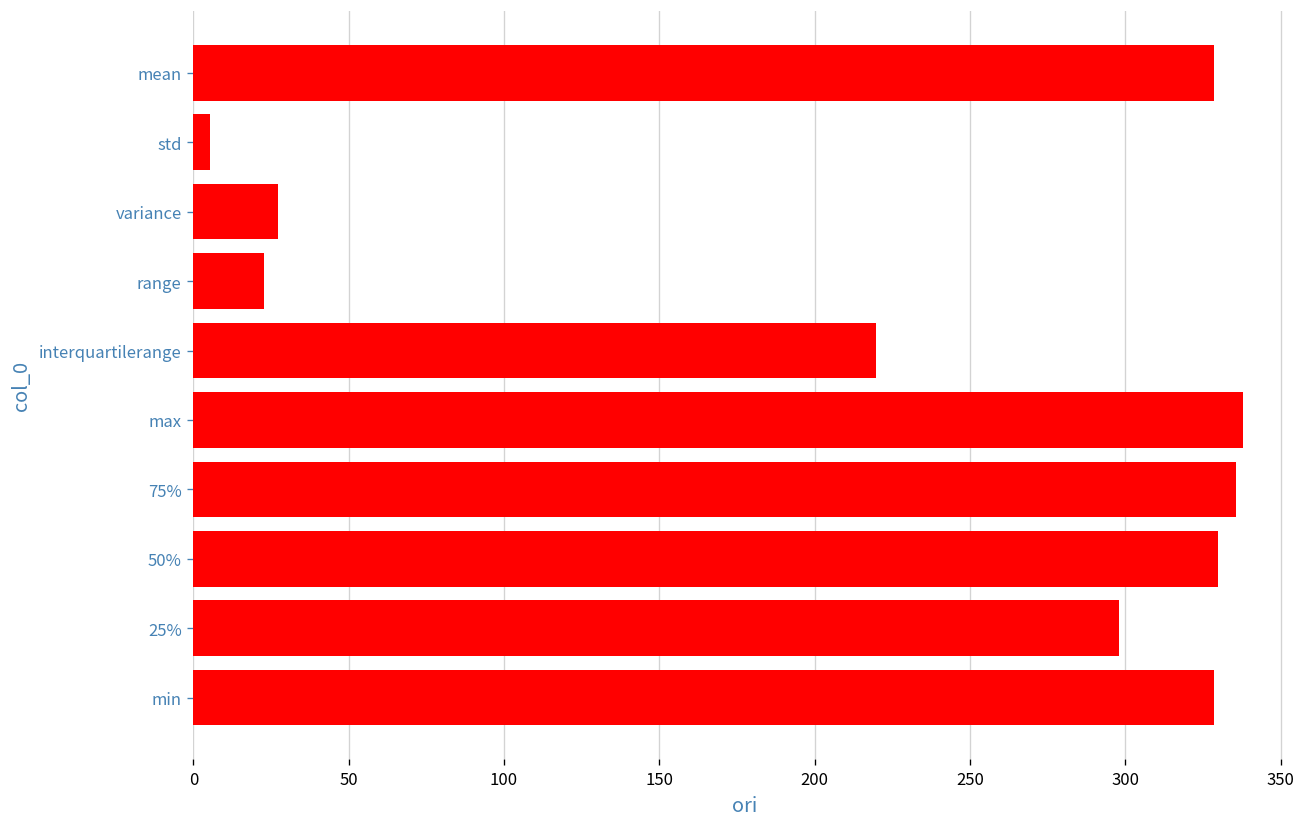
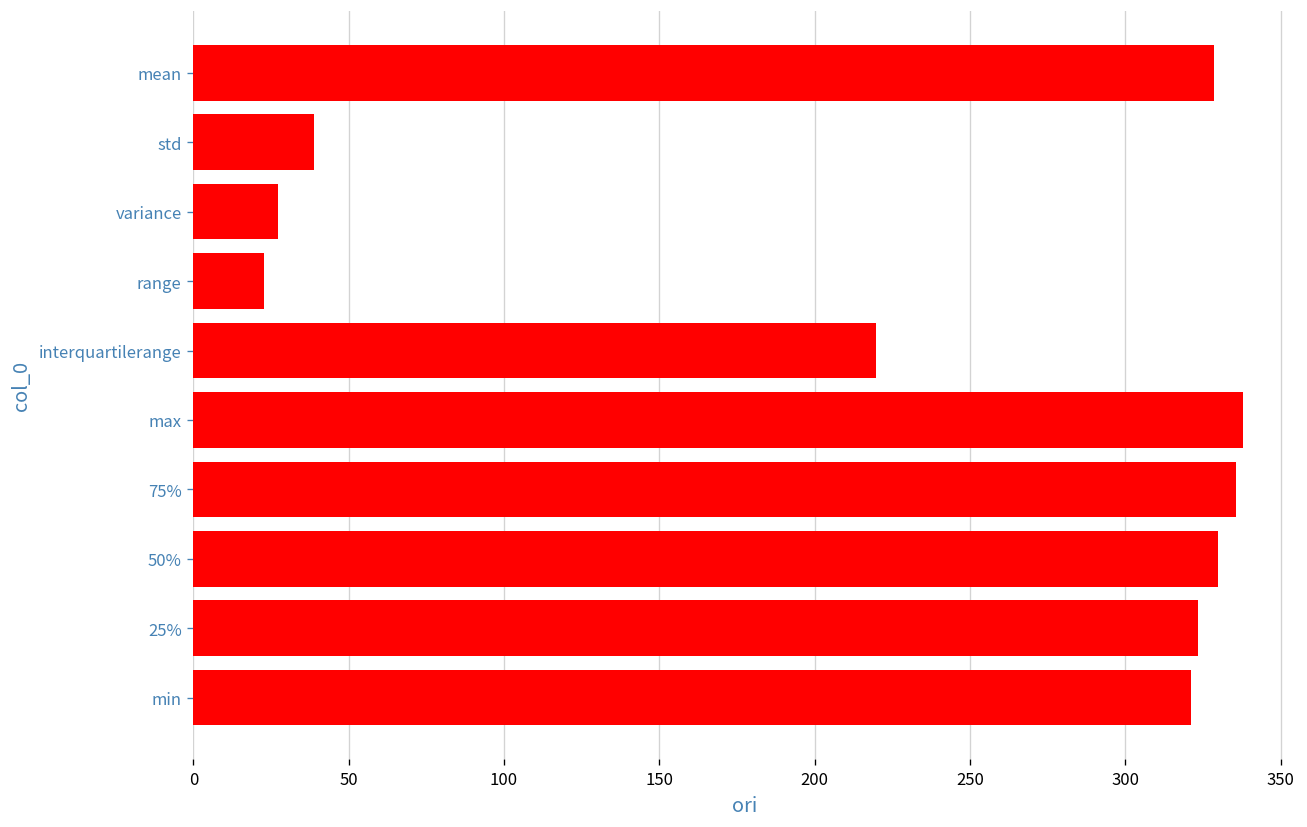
std: 5 -> 39
25%: 298 -> 323
min: 328 -> 321
